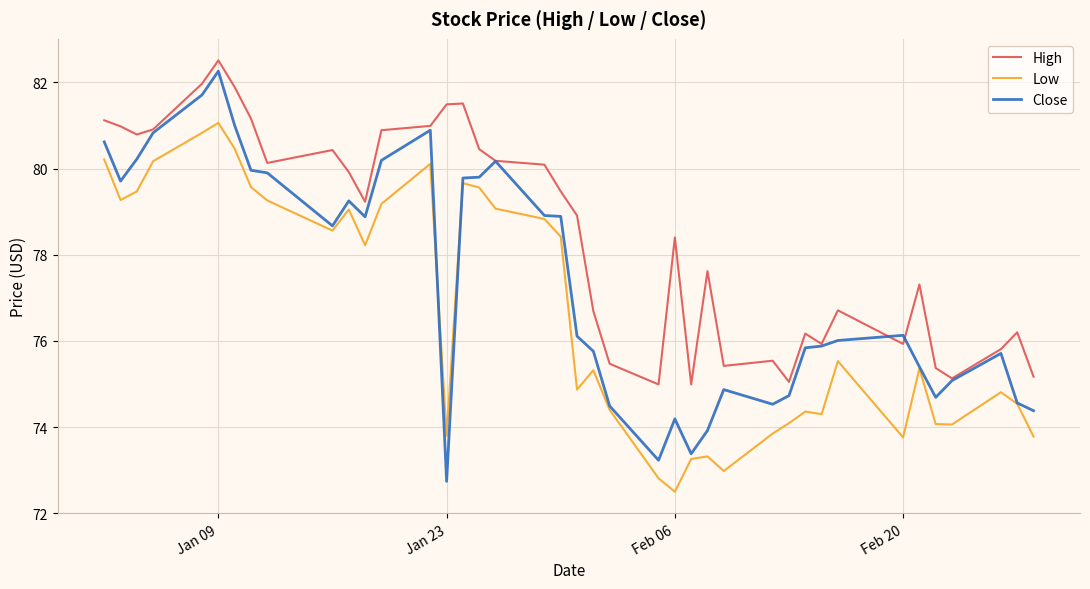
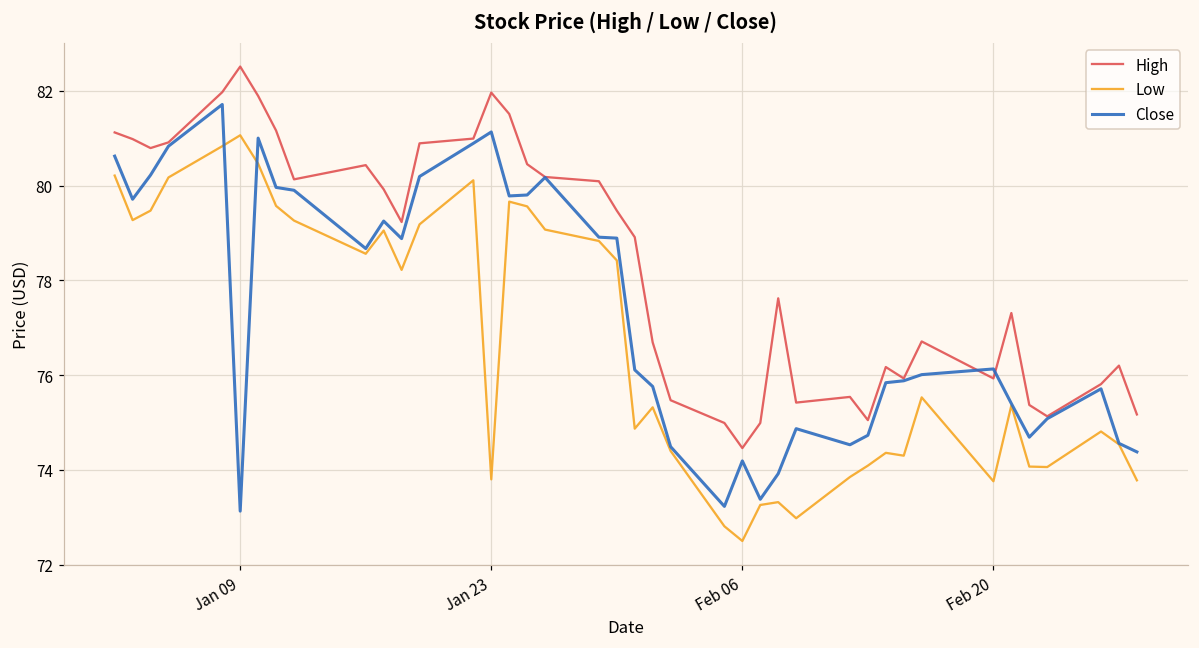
Close, Jan 09: 82.3 -> 73.1
High, Jan 23: 81.5 -> 82.0
Close, Jan 23: 72.7 -> 81.1
High, Feb 06: 78.4 -> 74.5
